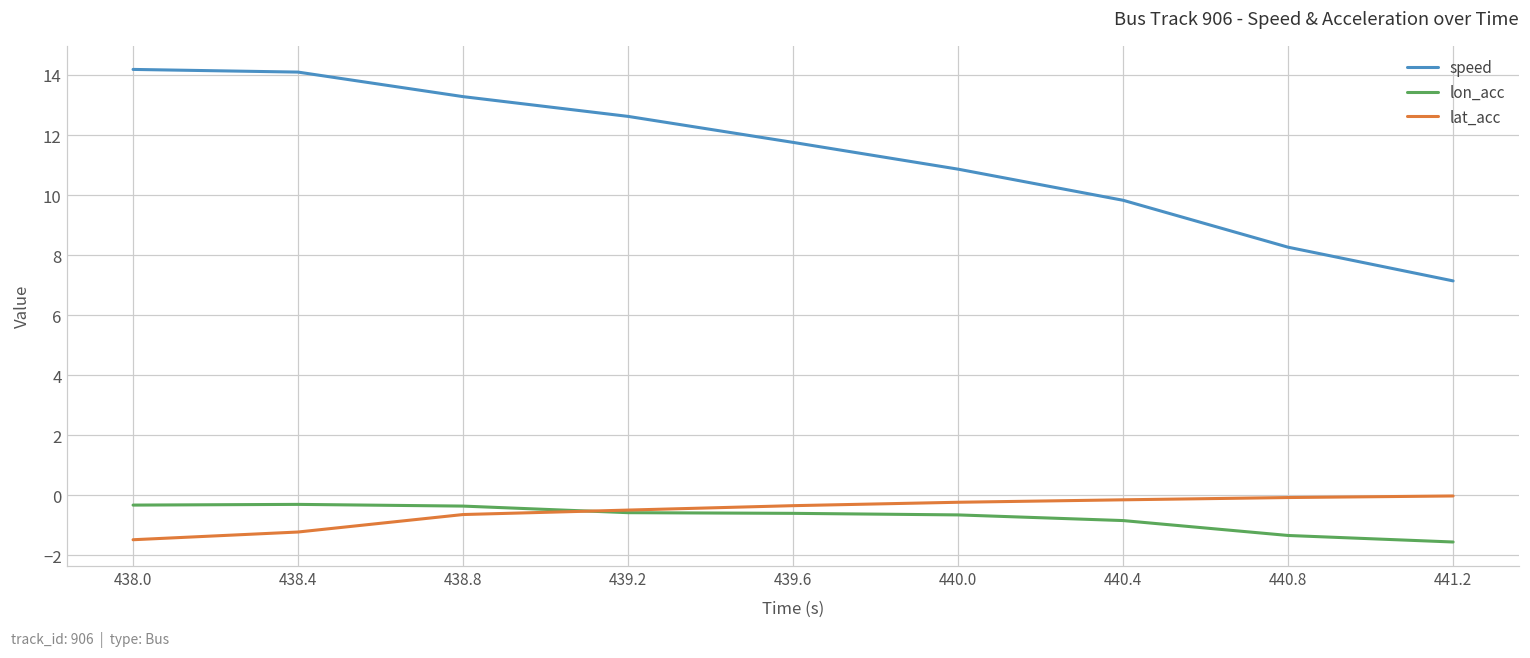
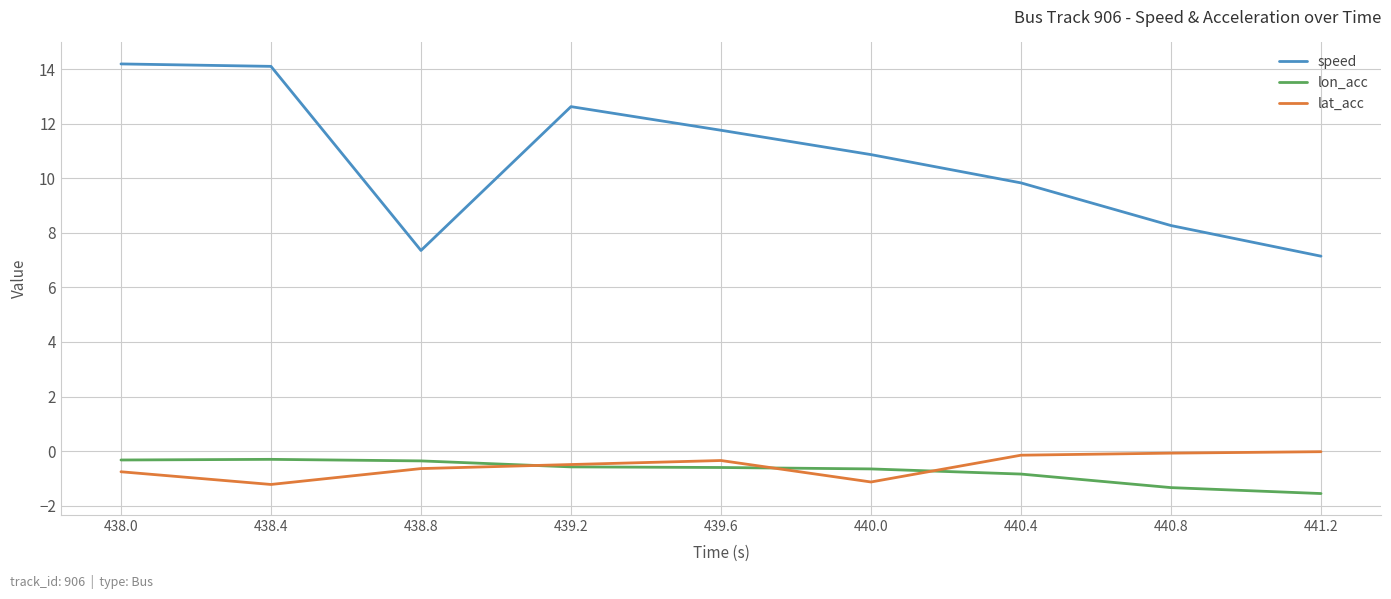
lat_acc, 438.0: -1.5 -> -0.8
speed, 438.8: 13.3 -> 7.4
lat_acc, 440.0: -0.2 -> -1.1
